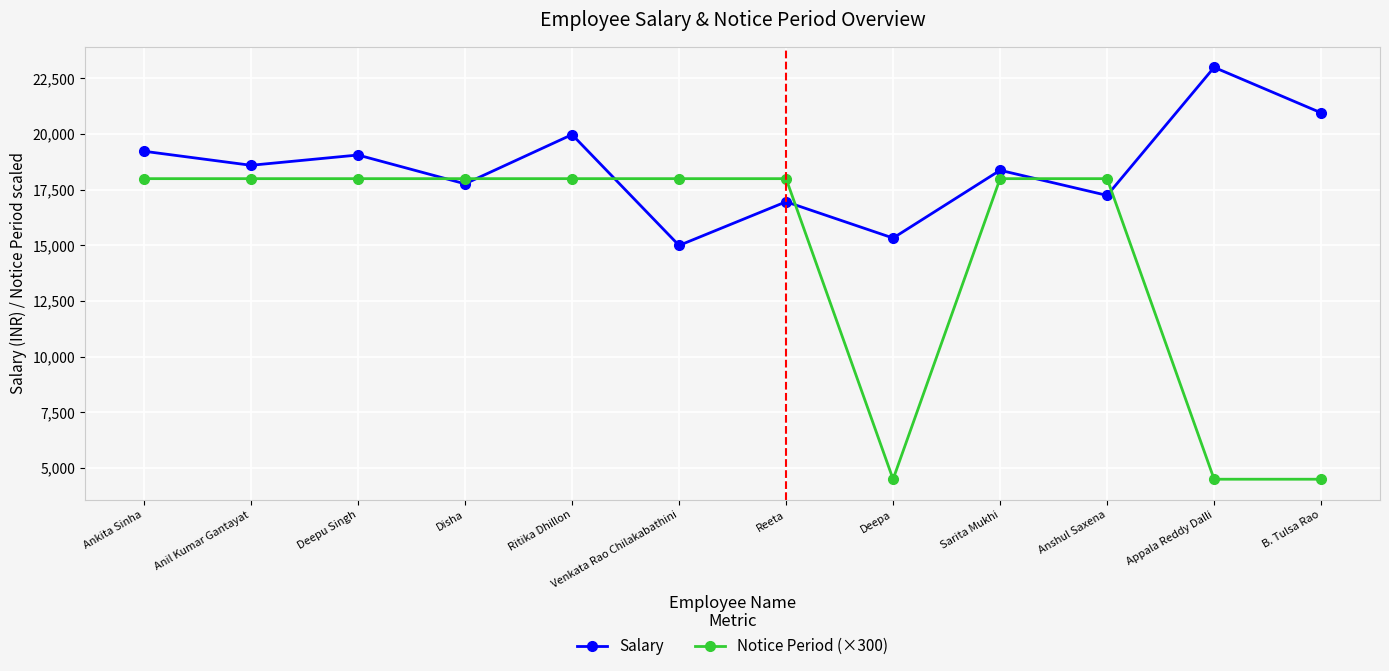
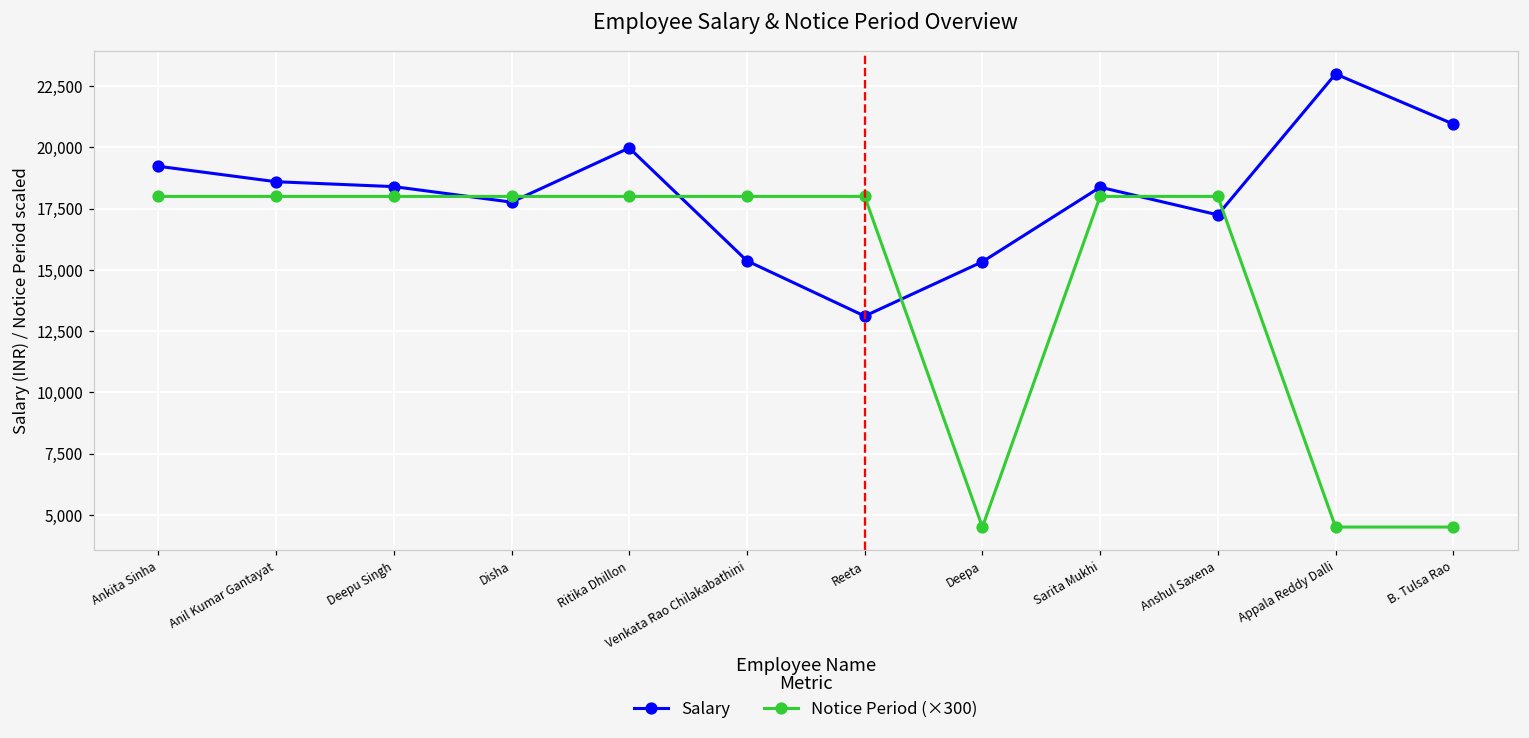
Salary, Deepu Singh: 19,100 -> 18,400
Salary, Venkata Rao Chilakabathini: 15,000 -> 15,400
Salary, Reeta: 17,000 -> 13,100
